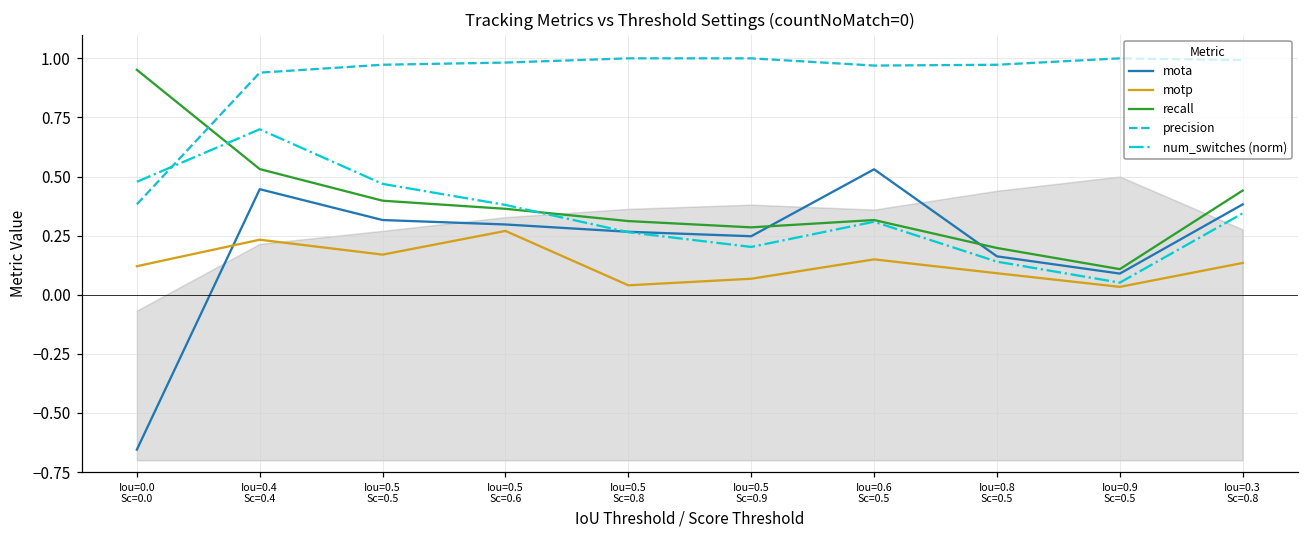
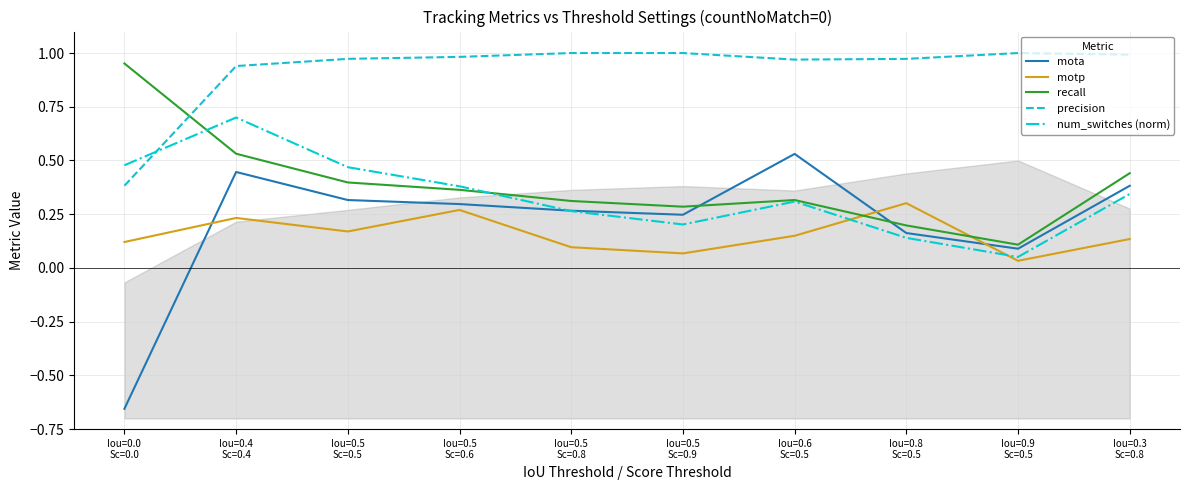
motp, Iou=0.5 Sc=0.8: 0.04 -> 0.10
motp, Iou=0.8 Sc=0.5: 0.09 -> 0.30
